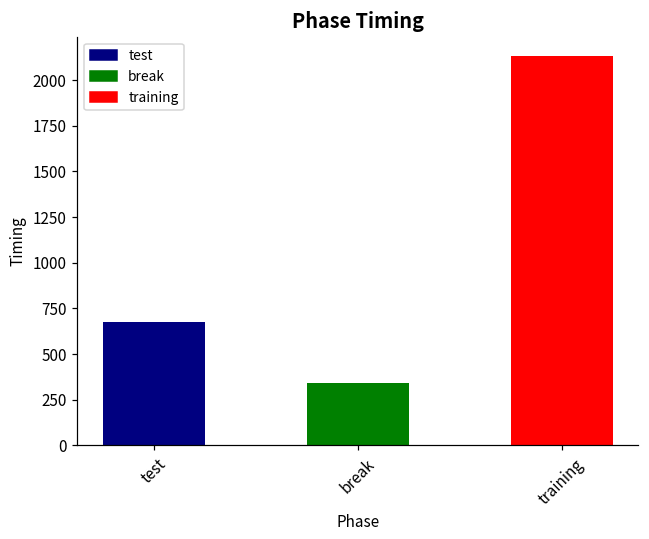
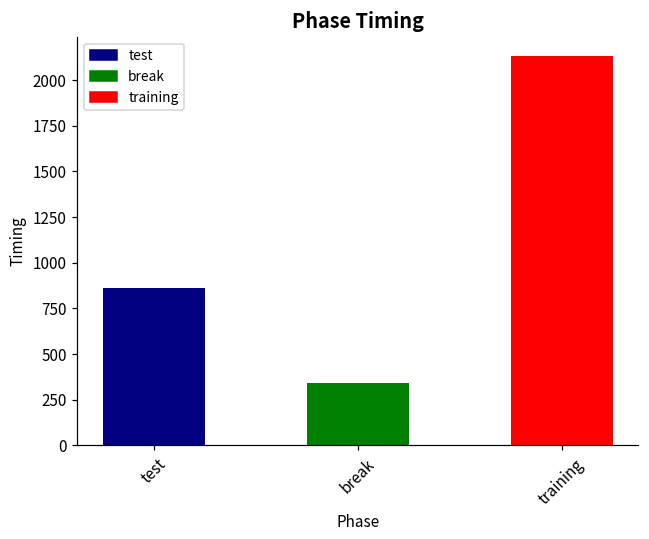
test: 670 -> 860
